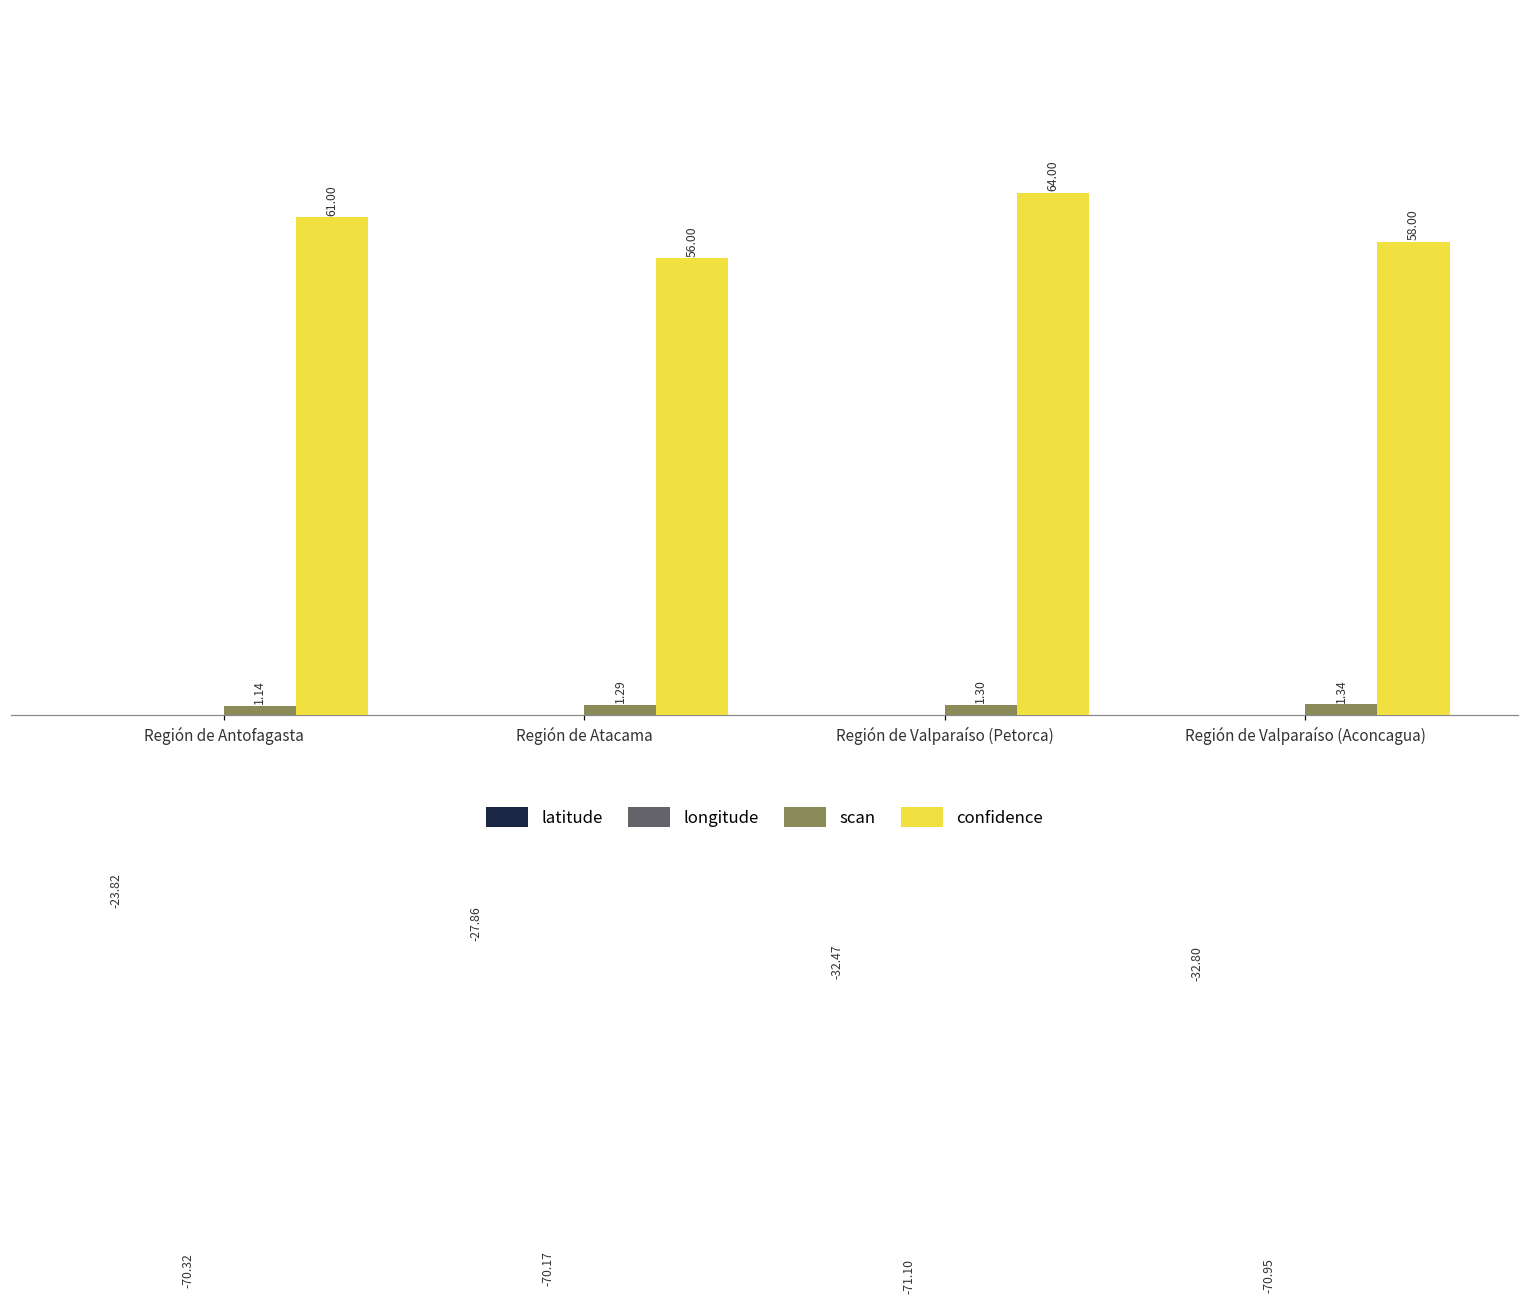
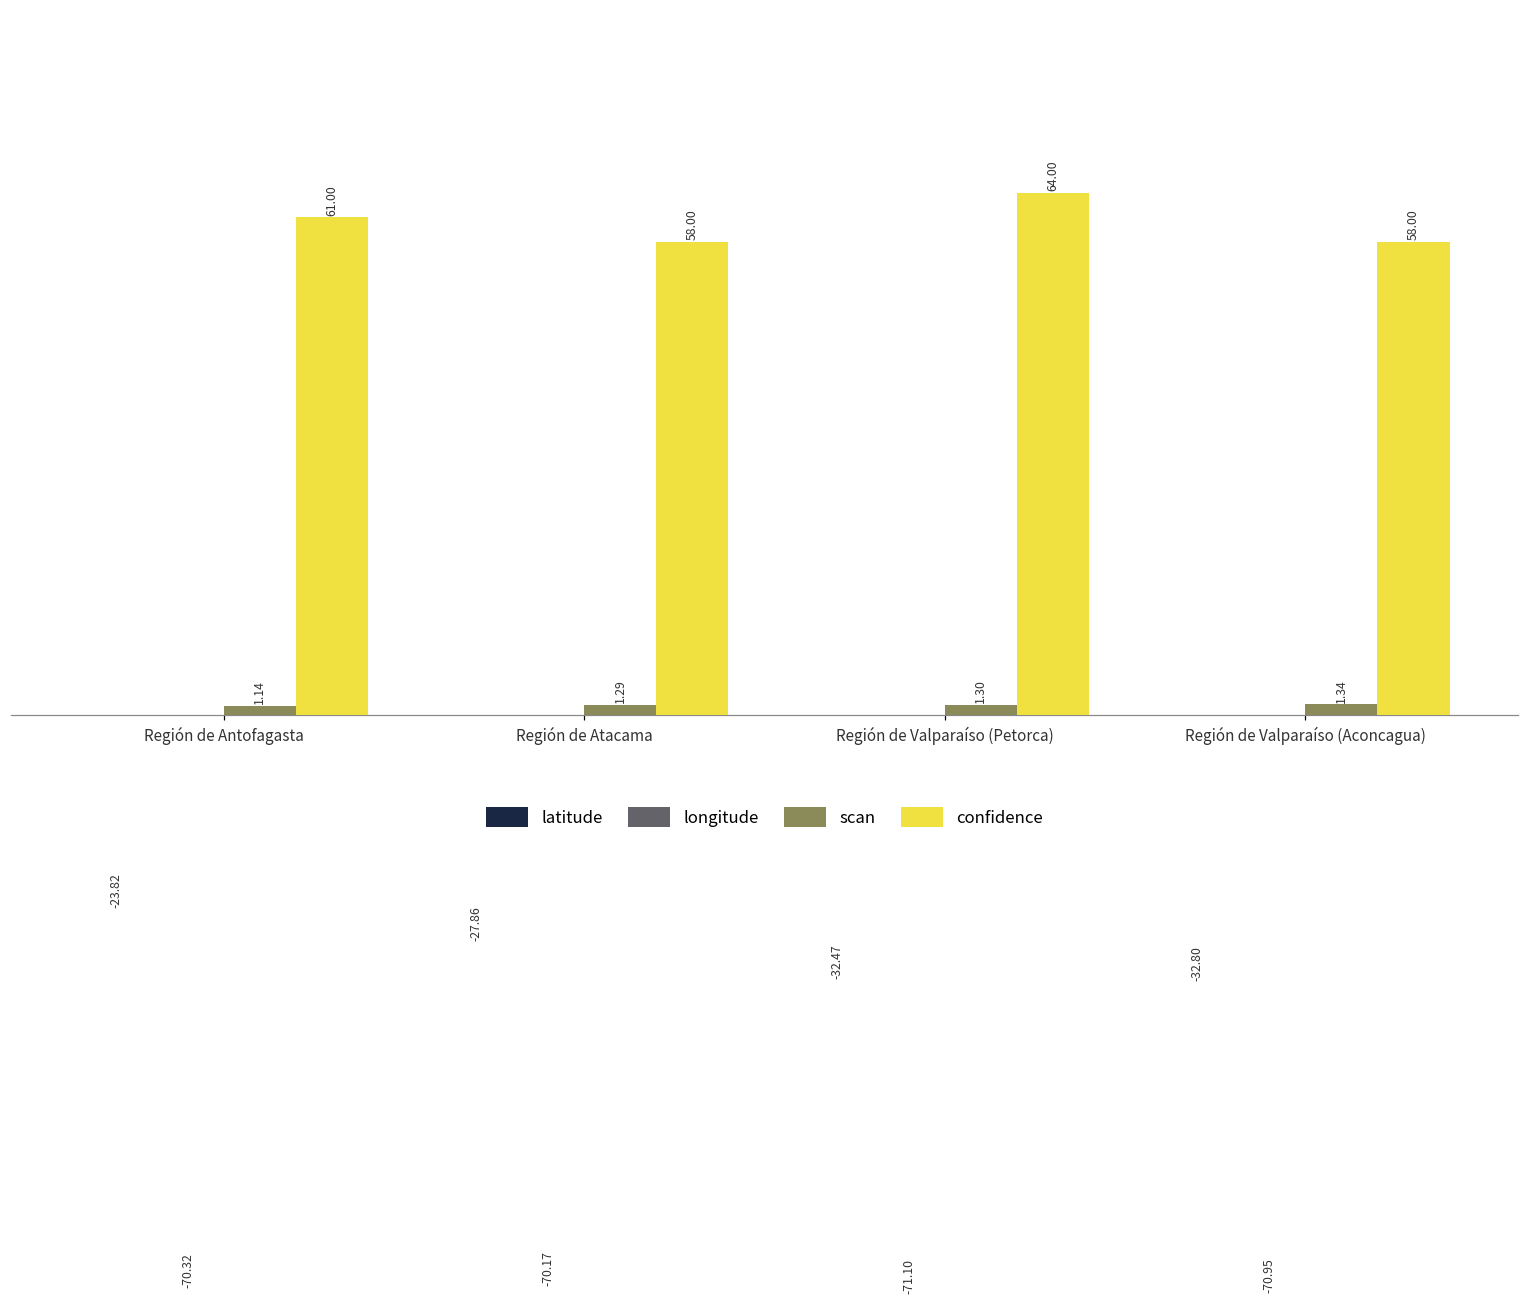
confidence, Región de Atacama: 56.00 -> 58.00
